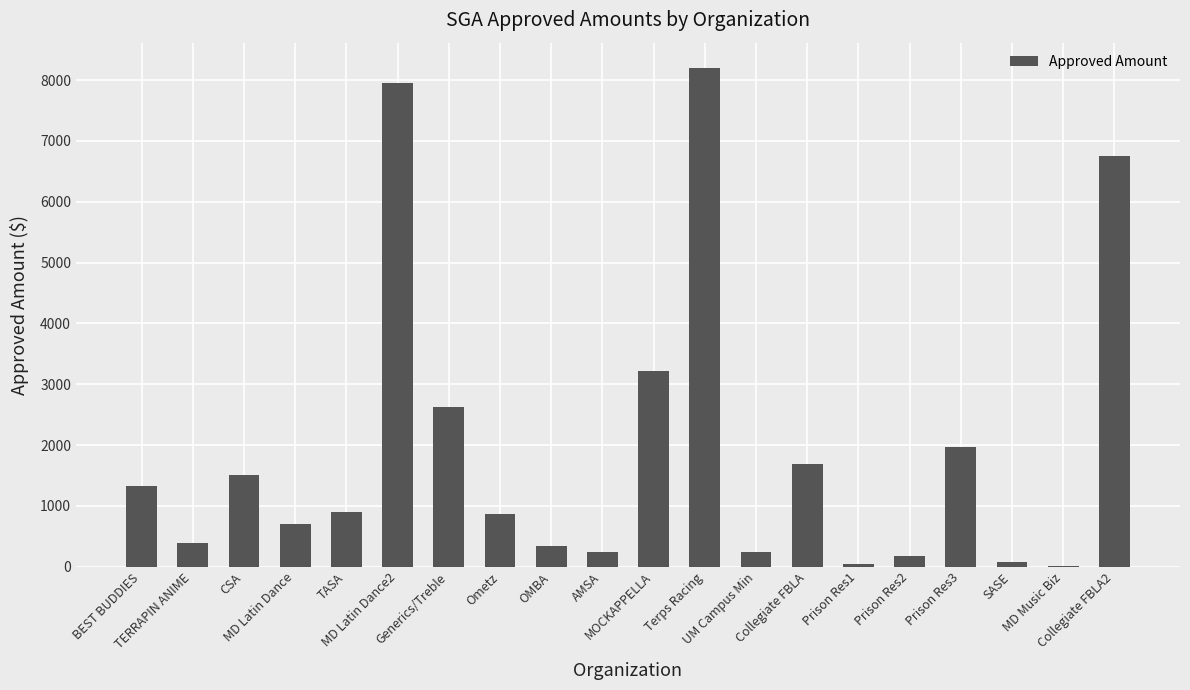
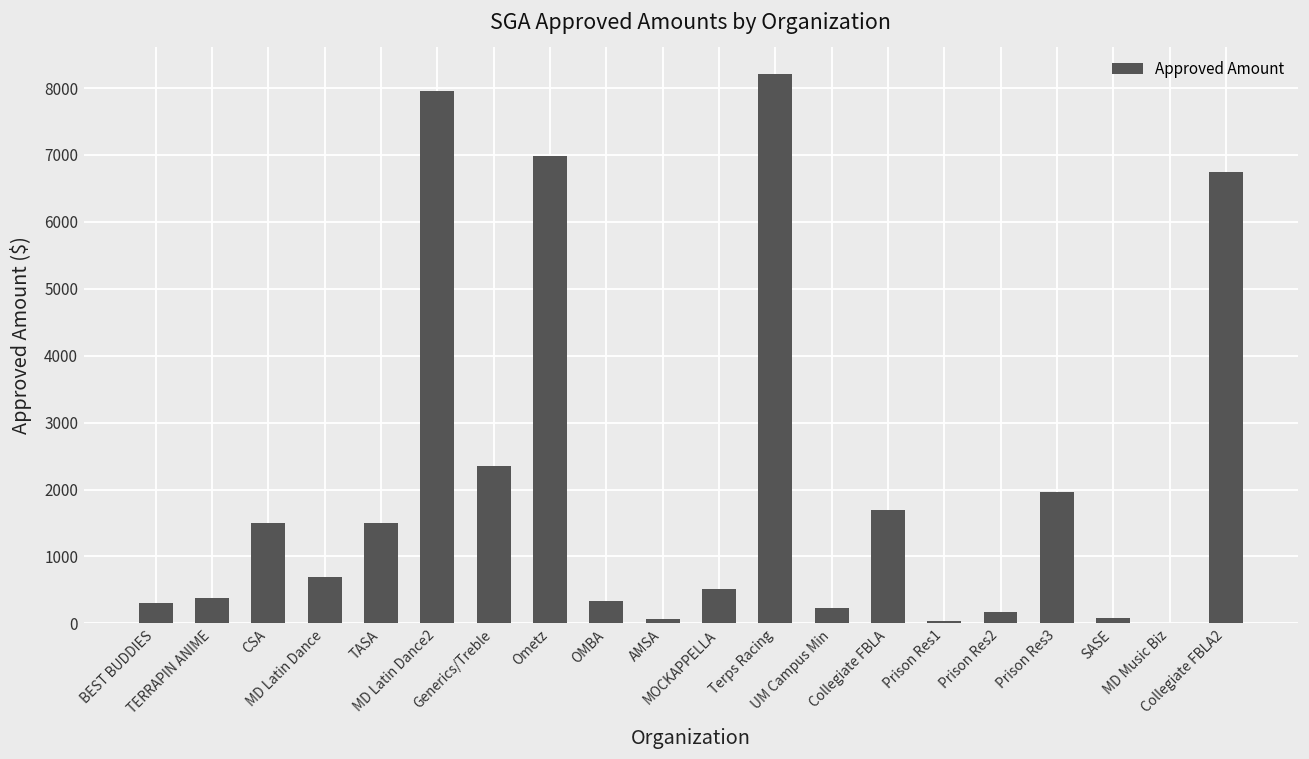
BEST BUDDIES: 1300 -> 300
TASA: 900 -> 1500
Generics/Treble: 2600 -> 2400
Ometz: 900 -> 7000
AMSA: 200 -> 100
MOCKAPPELLA: 3200 -> 500
